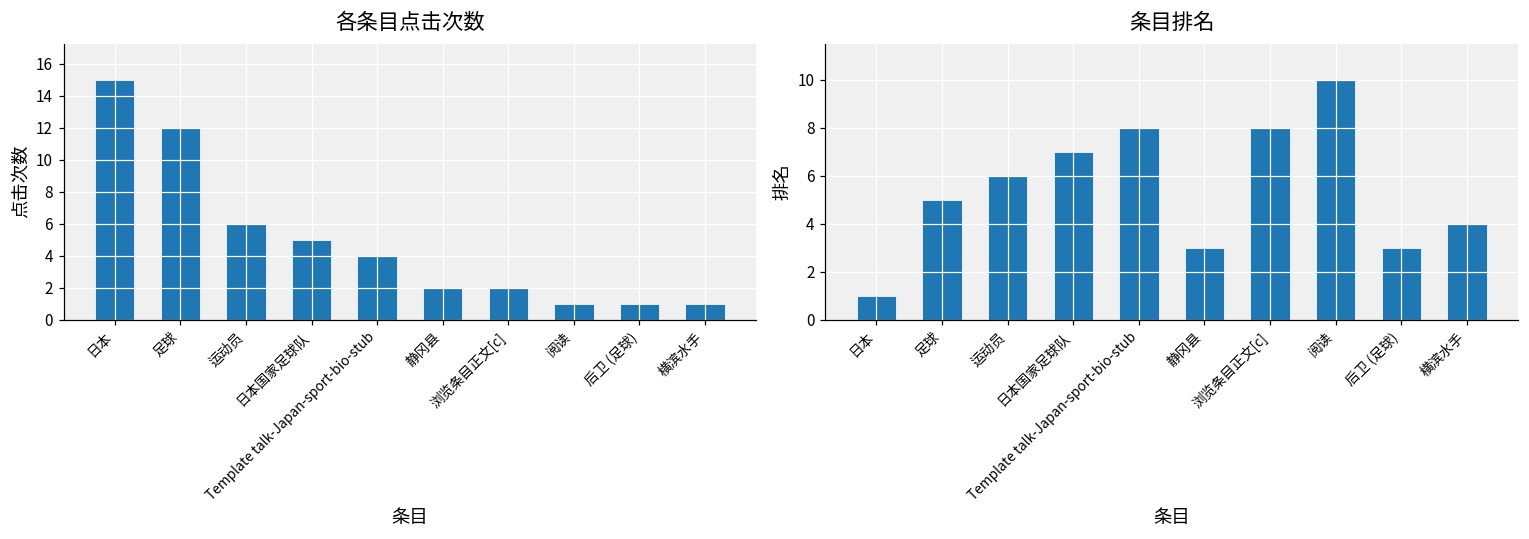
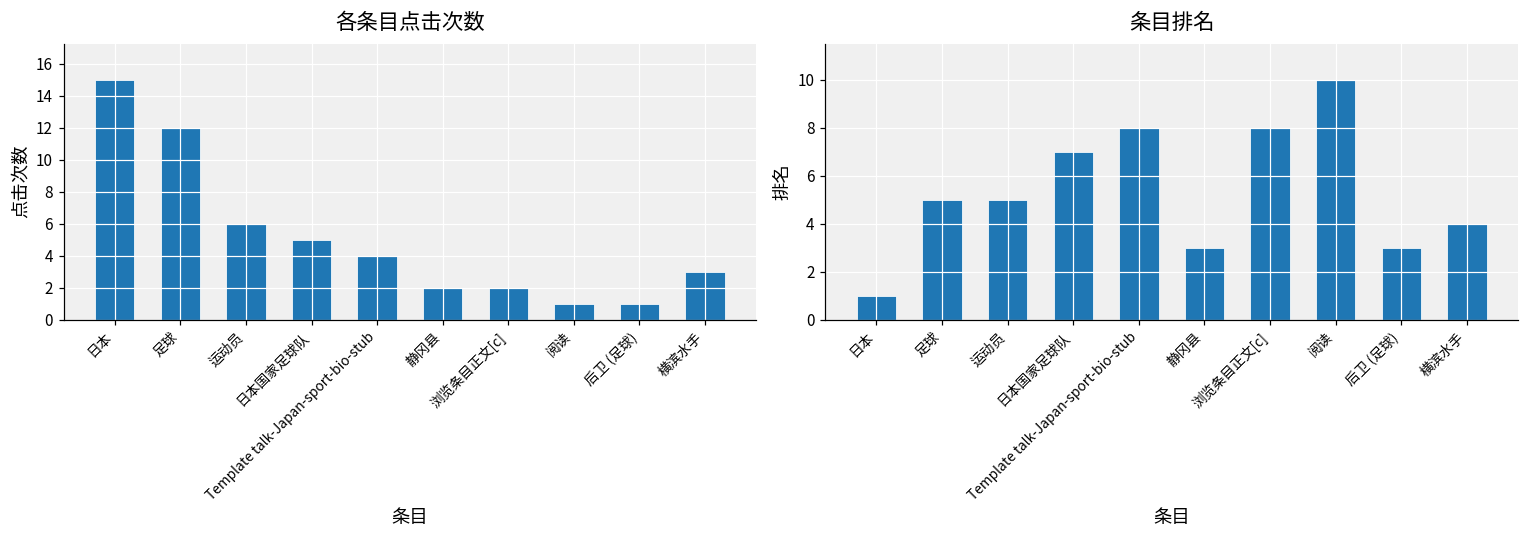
各条目点击次数, 横滨水手: 1 -> 3
条目排名, 运动员: 6 -> 5
